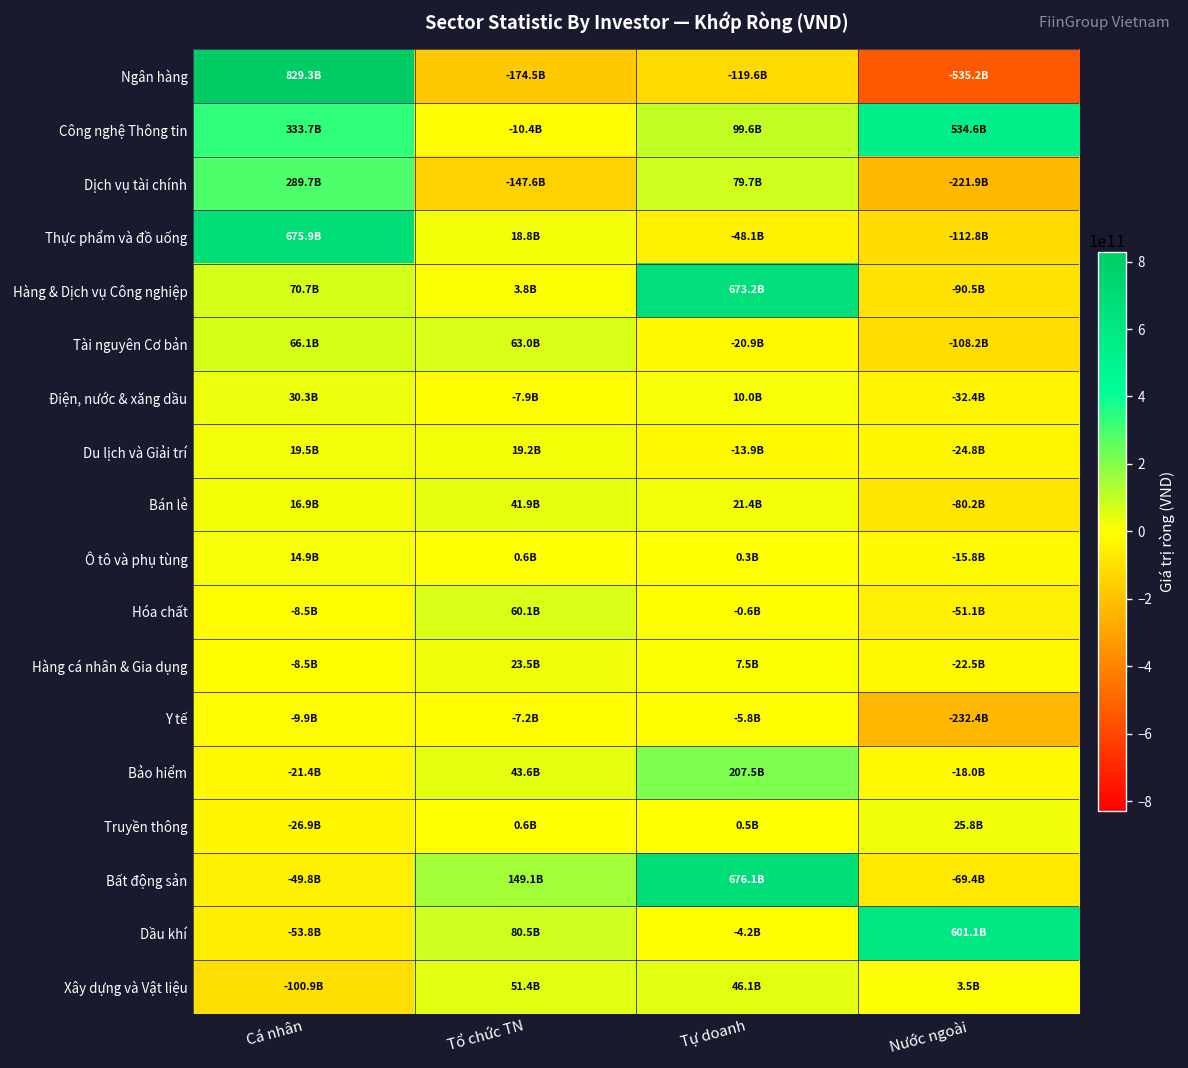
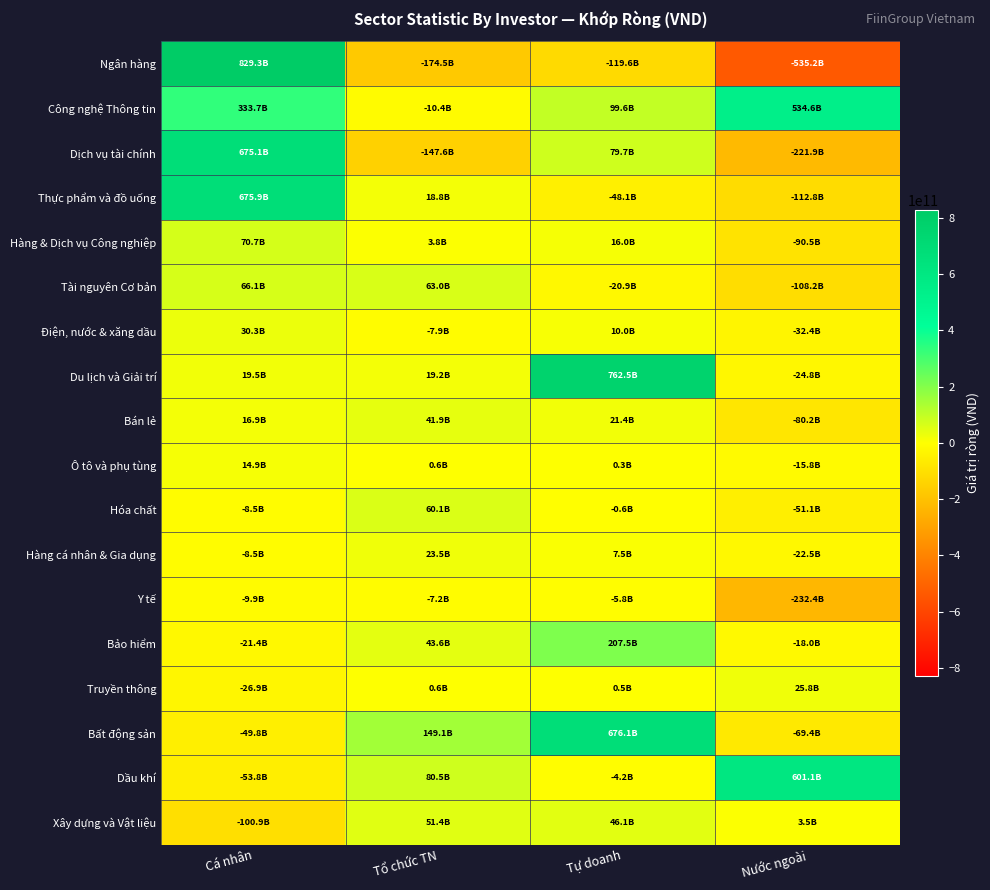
Dịch vụ tài chính, Cá nhân: 289.7B -> 675.1B
Hàng & Dịch vụ Công nghiệp, Tự doanh: 673.2B -> 16.0B
Du lịch và Giải trí, Tự doanh: -13.9B -> 762.5B
